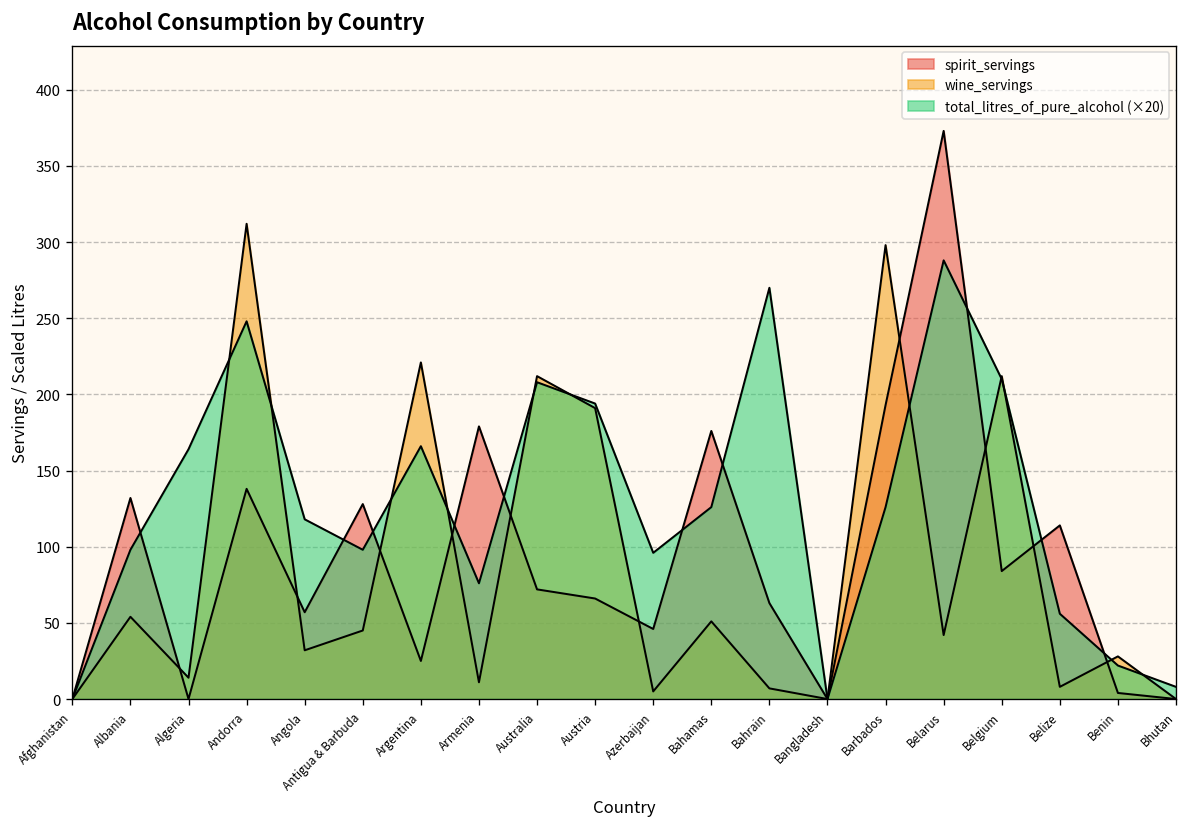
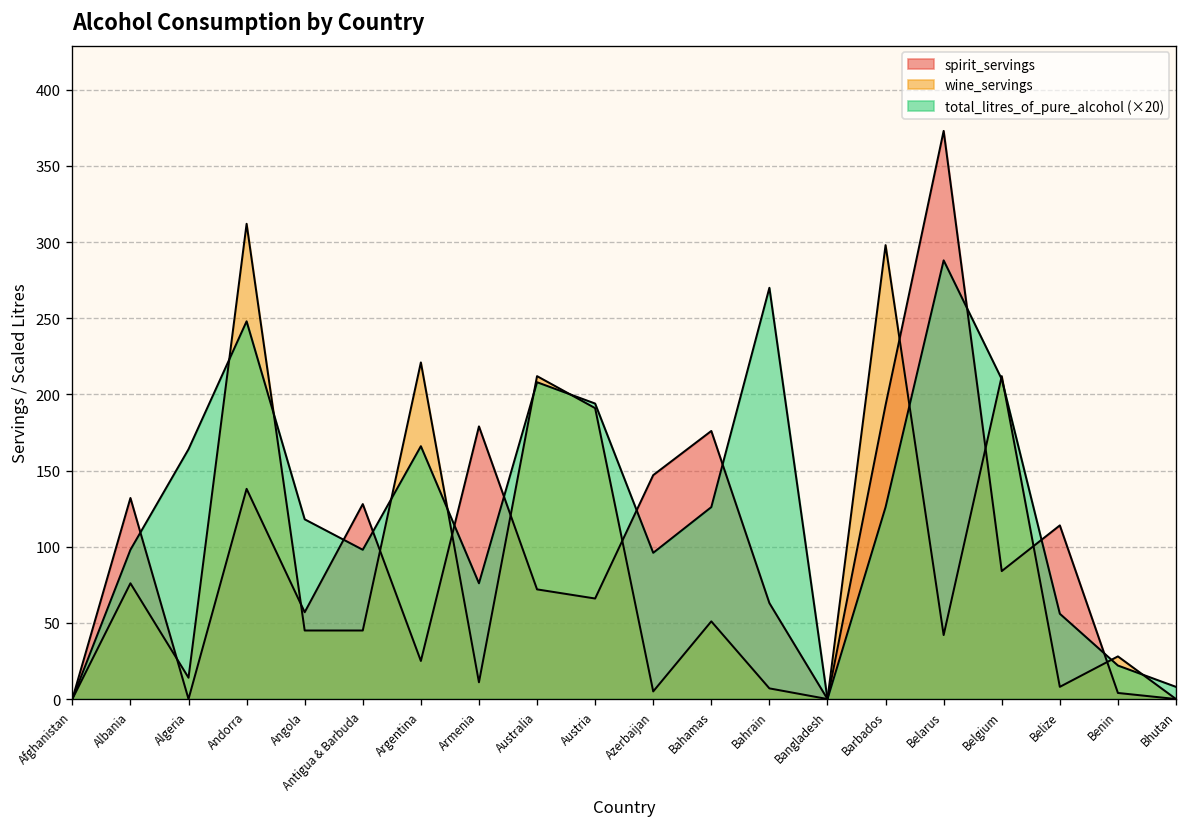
wine_servings, Albania: 54 -> 76
wine_servings, Angola: 32 -> 45
spirit_servings, Azerbaijan: 46 -> 147
